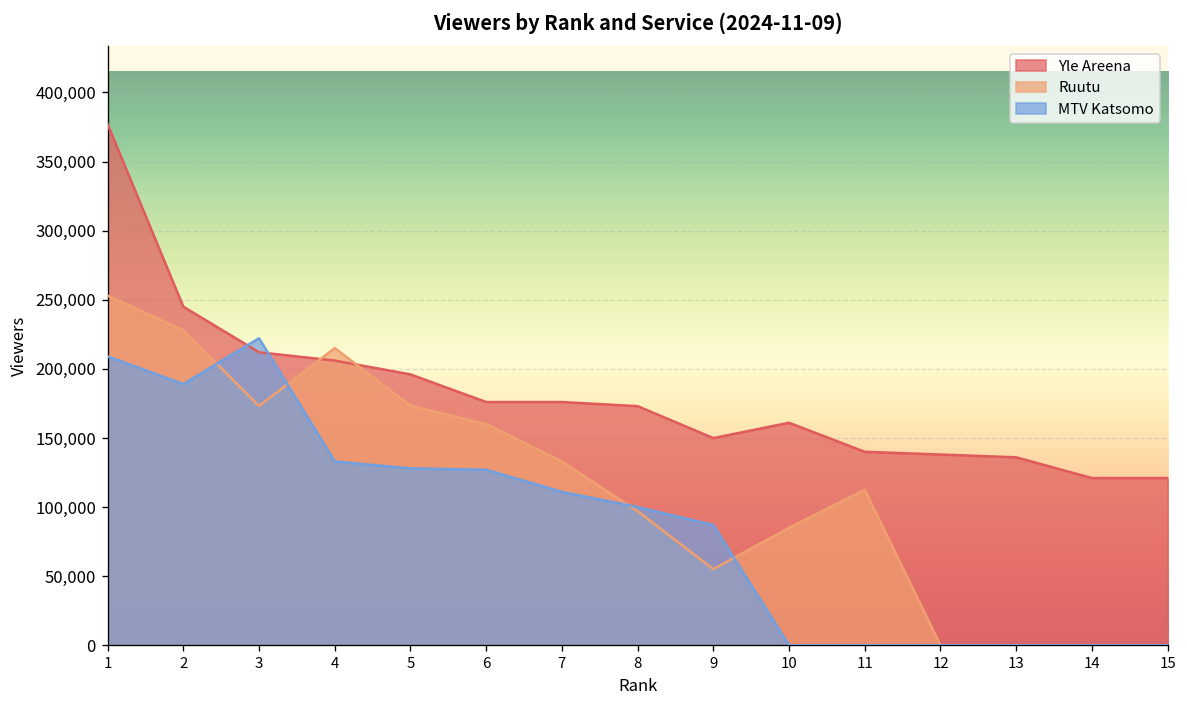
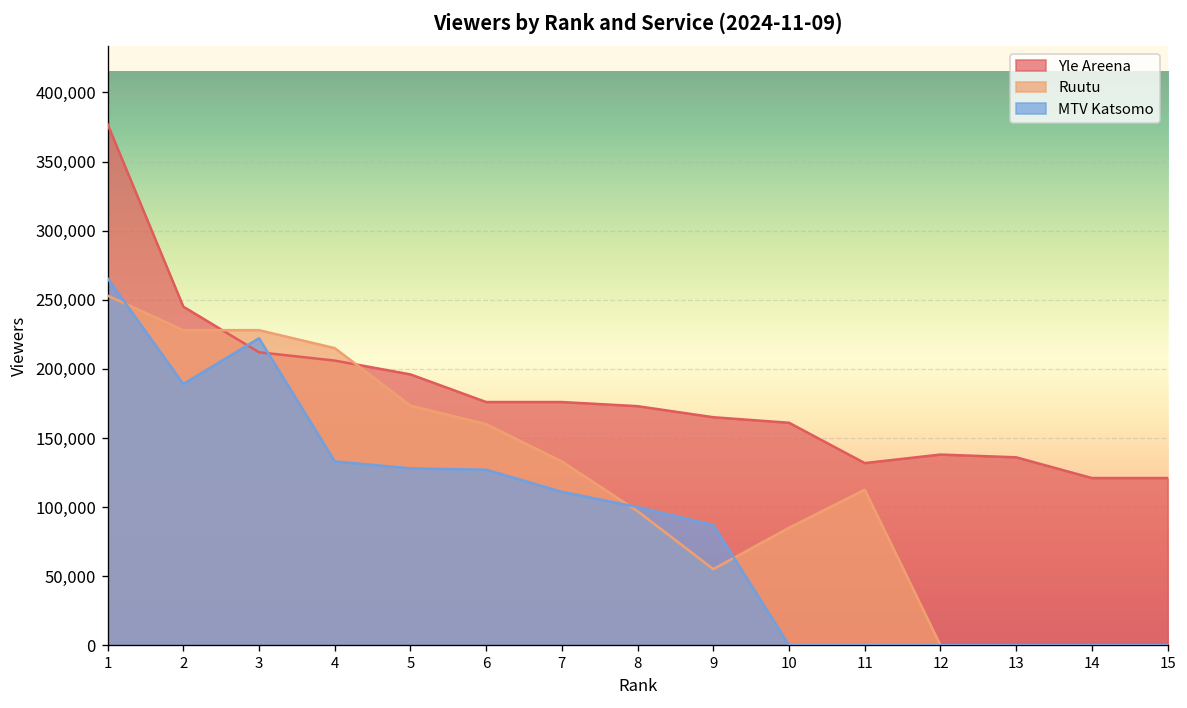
MTV Katsomo, 1: 209,000 -> 265,000
Ruutu, 3: 173,000 -> 228,000
Yle Areena, 9: 150,000 -> 165,000
Yle Areena, 11: 140,000 -> 132,000
